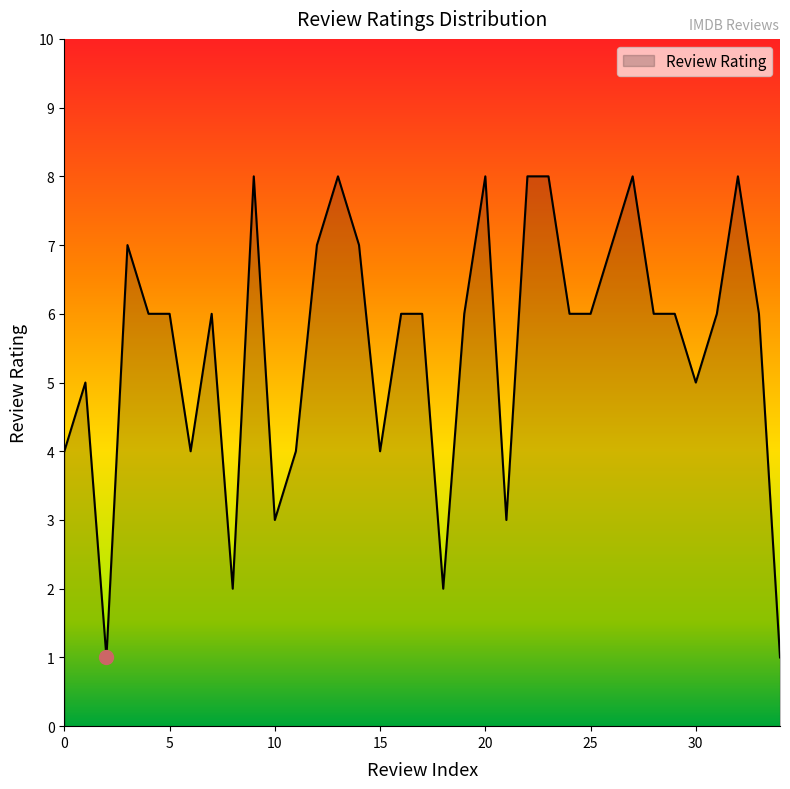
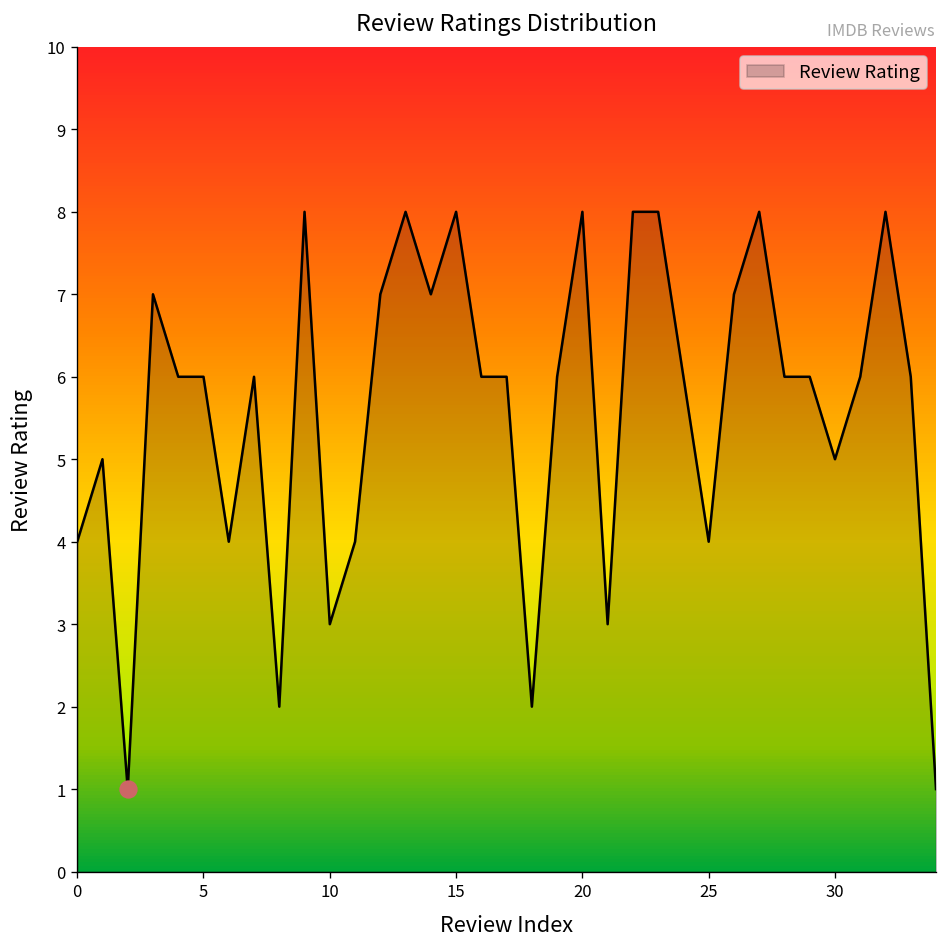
Review Rating, 15: 4 -> 8
Review Rating, 25: 6 -> 4
